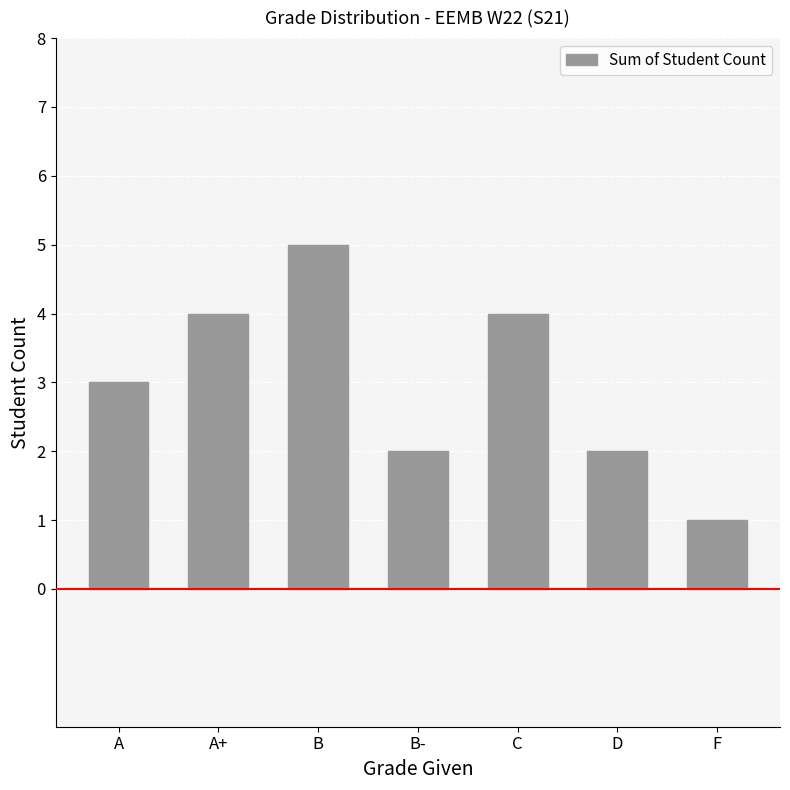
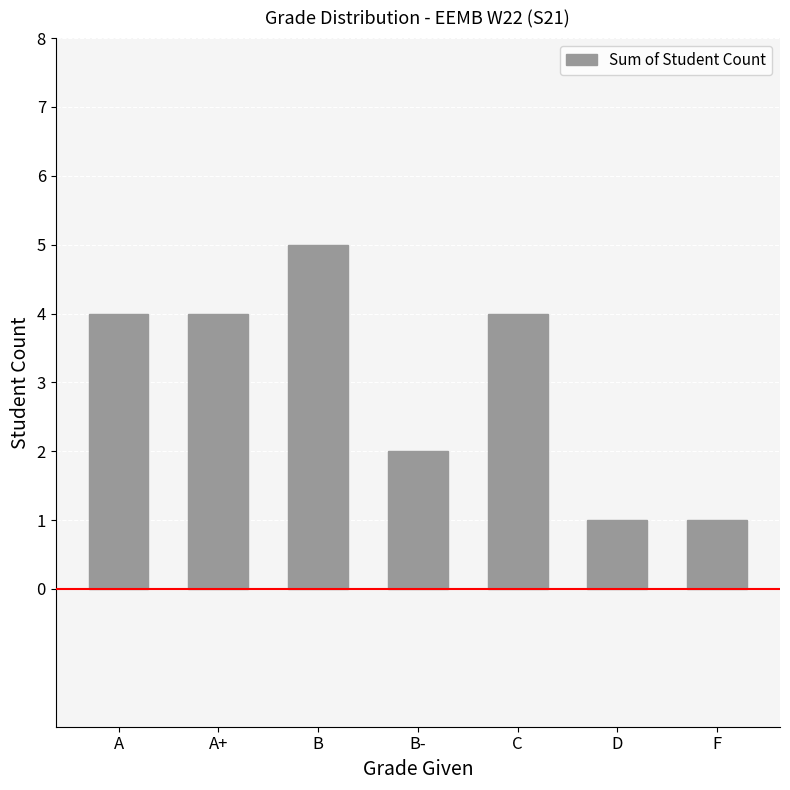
A: 3 -> 4
D: 2 -> 1
